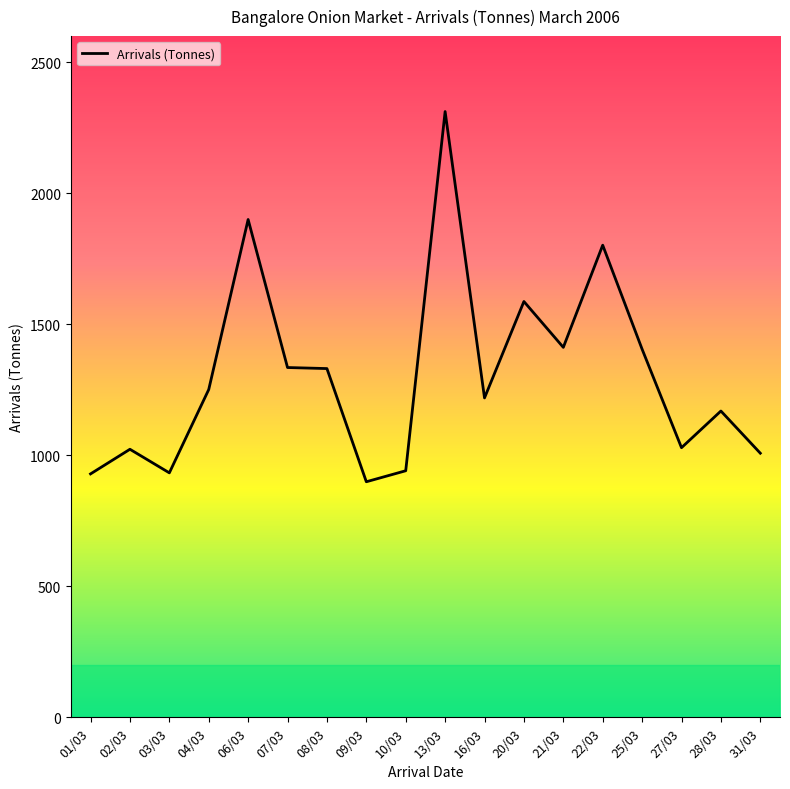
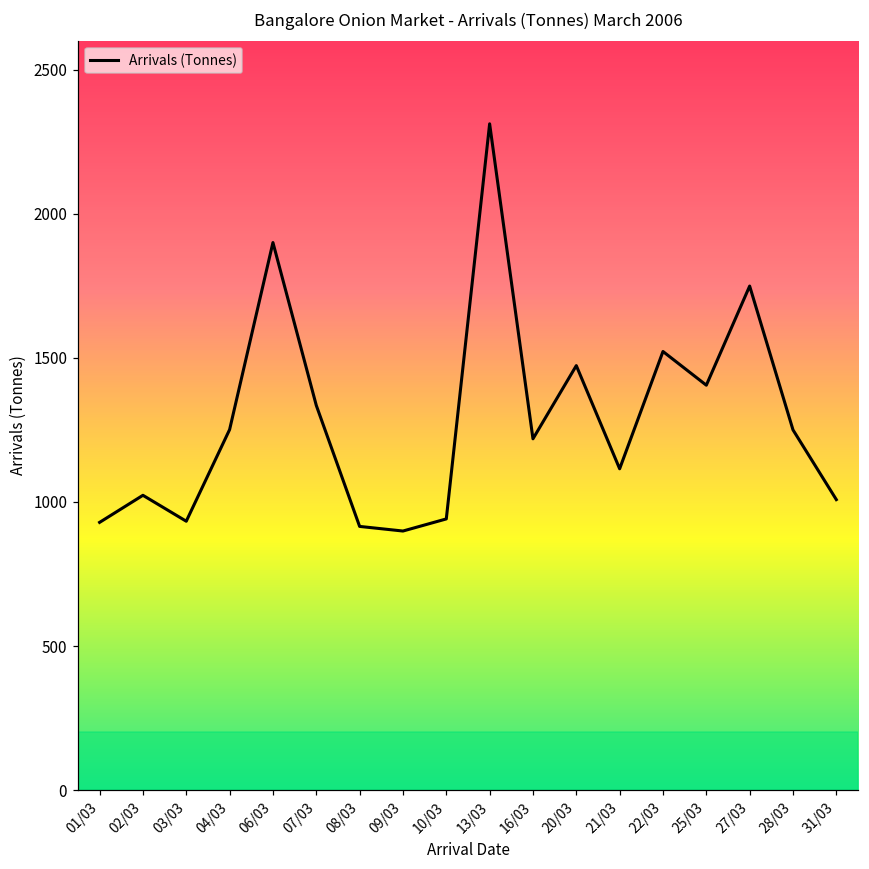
08/03: 1330 -> 920
20/03: 1590 -> 1470
21/03: 1410 -> 1120
22/03: 1800 -> 1520
27/03: 1030 -> 1750
28/03: 1170 -> 1250
